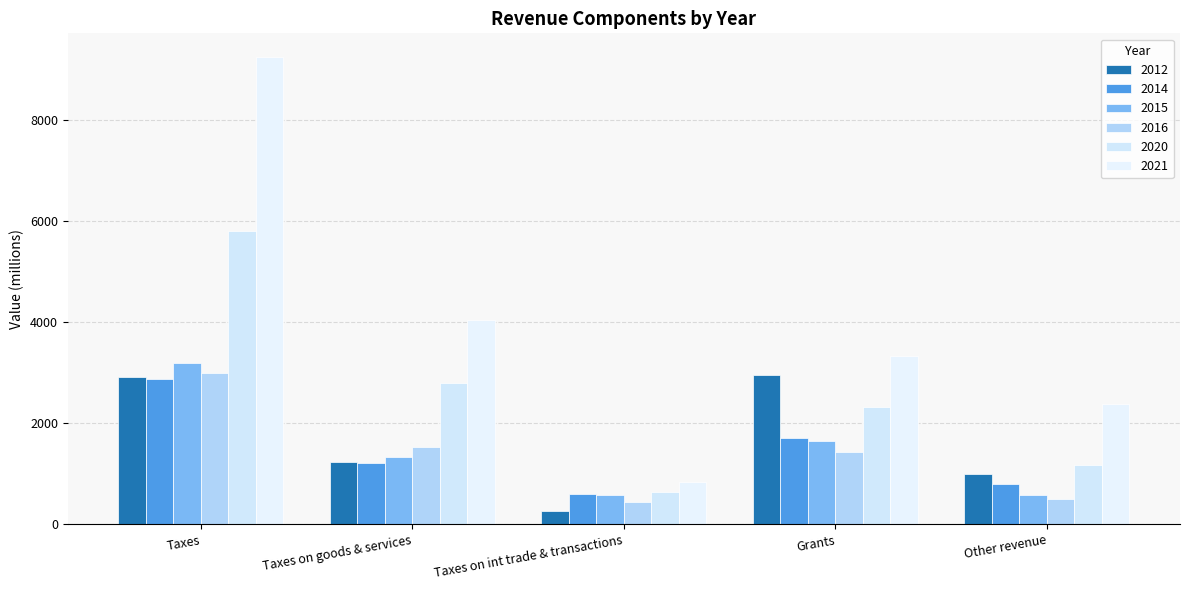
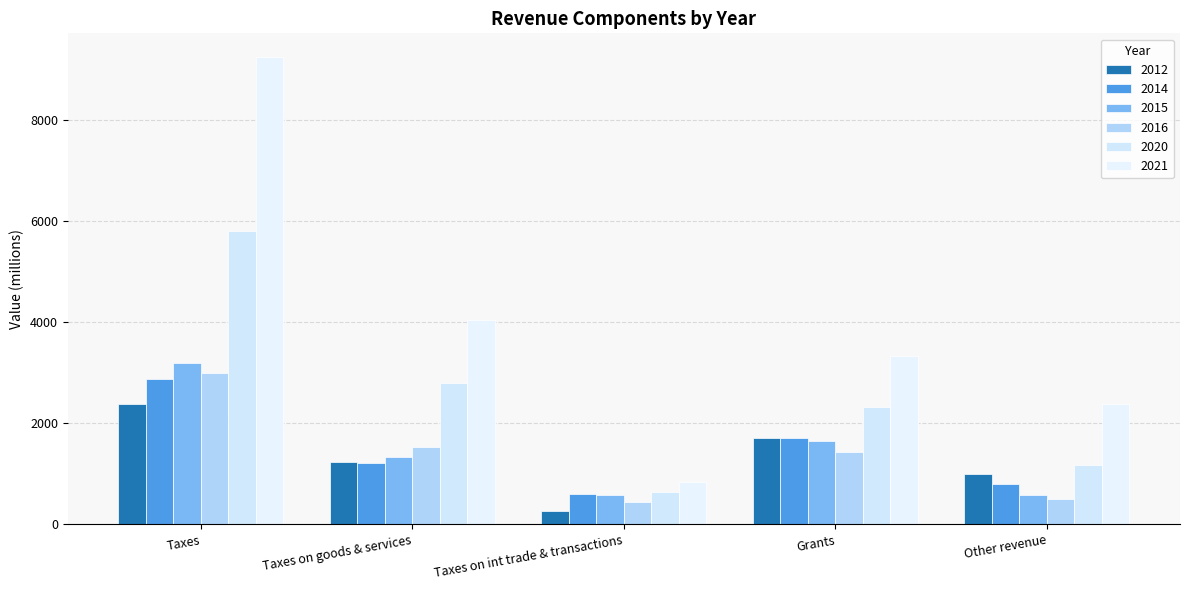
2012, Taxes: 2900 -> 2400
2012, Grants: 3000 -> 1700
